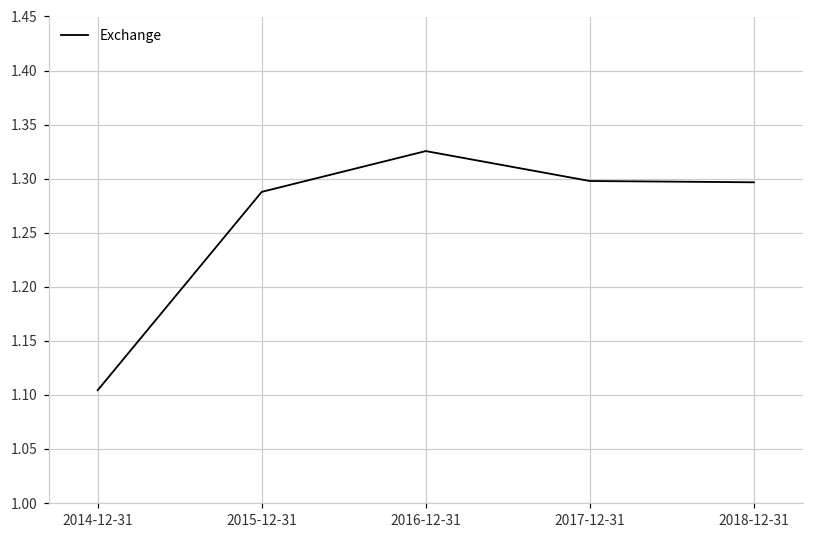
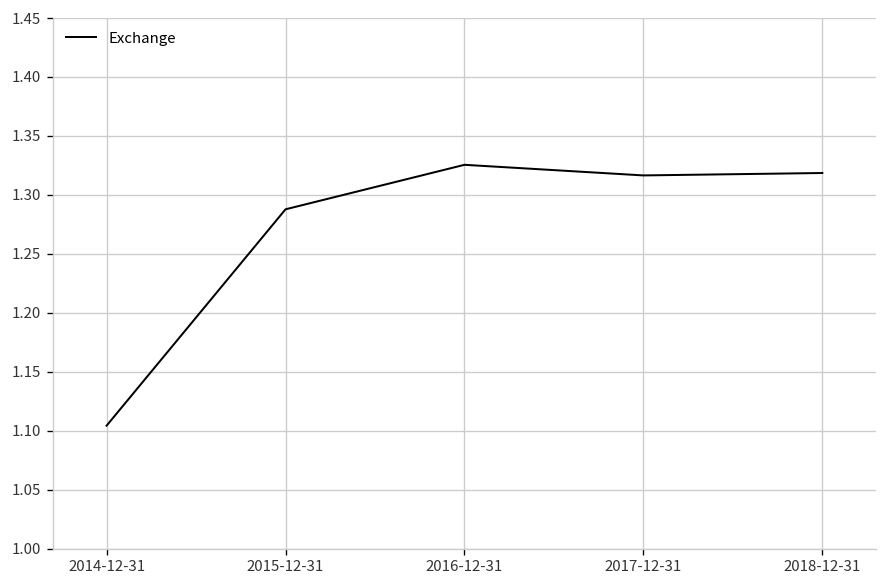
2017-12-31: 1.30 -> 1.32
2018-12-31: 1.30 -> 1.32
